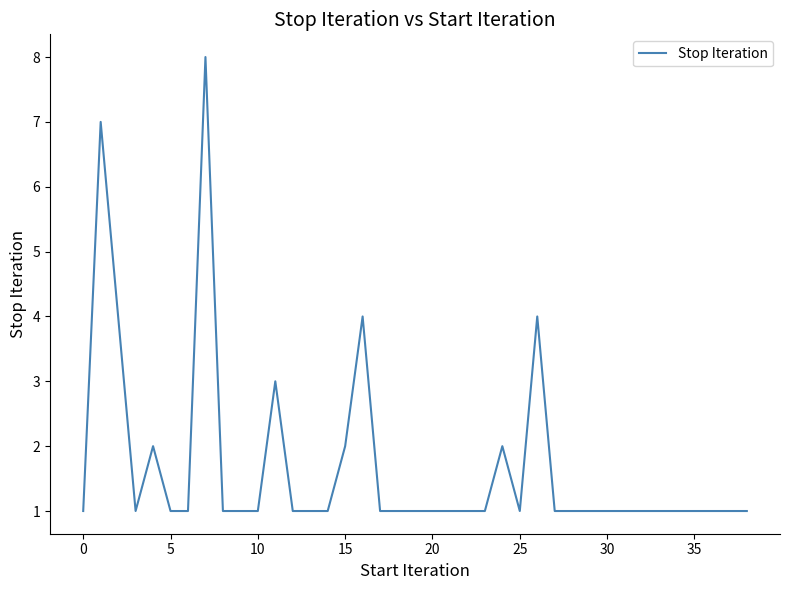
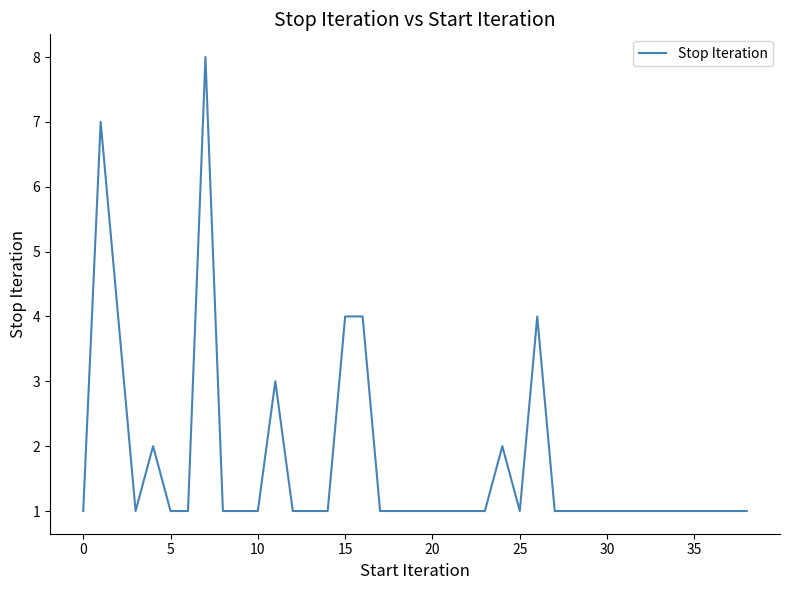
15: 2 -> 4
